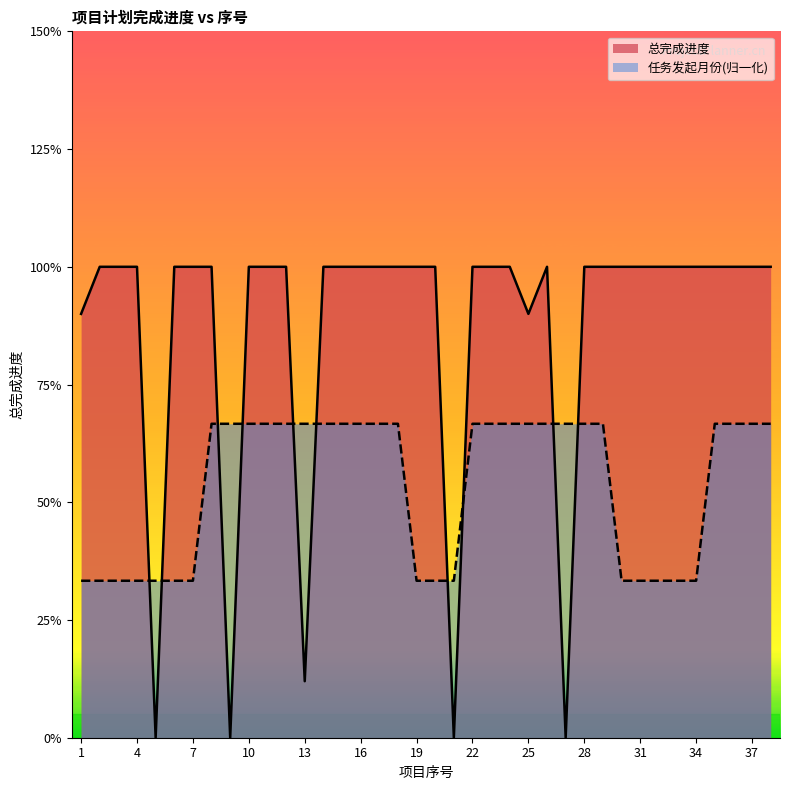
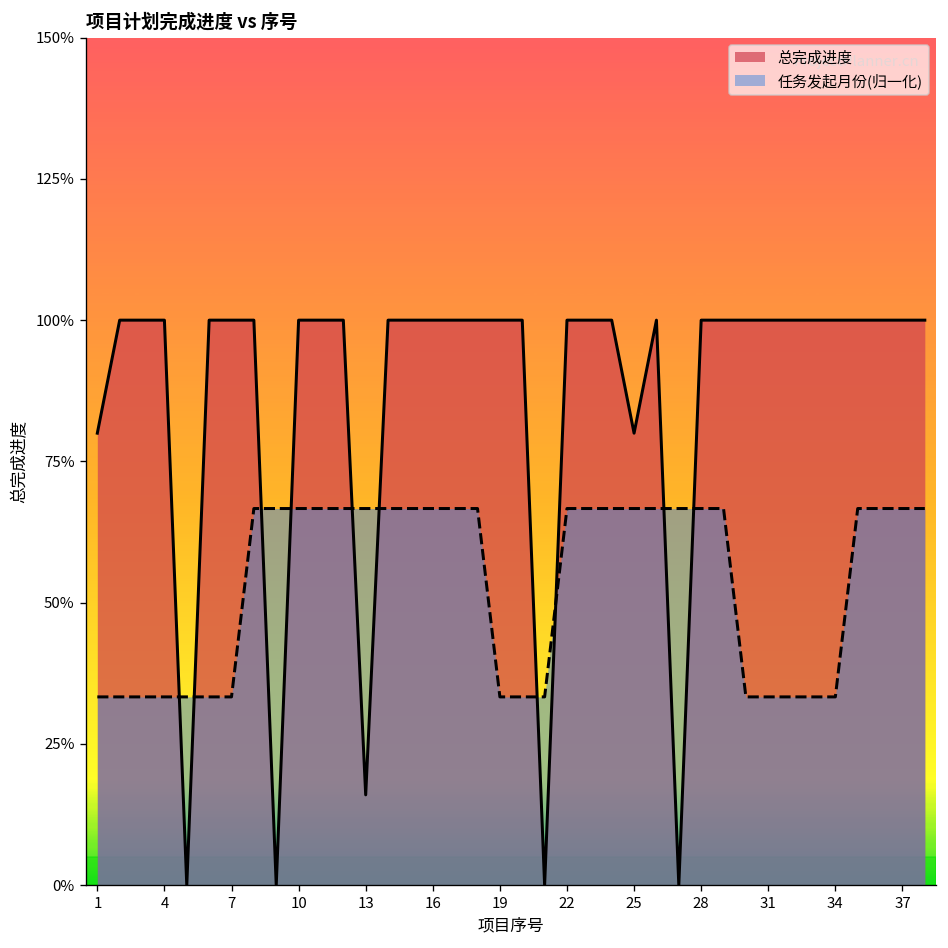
总完成进度, 1: 90% -> 80%
总完成进度, 13: 12% -> 16%
总完成进度, 25: 90% -> 80%
